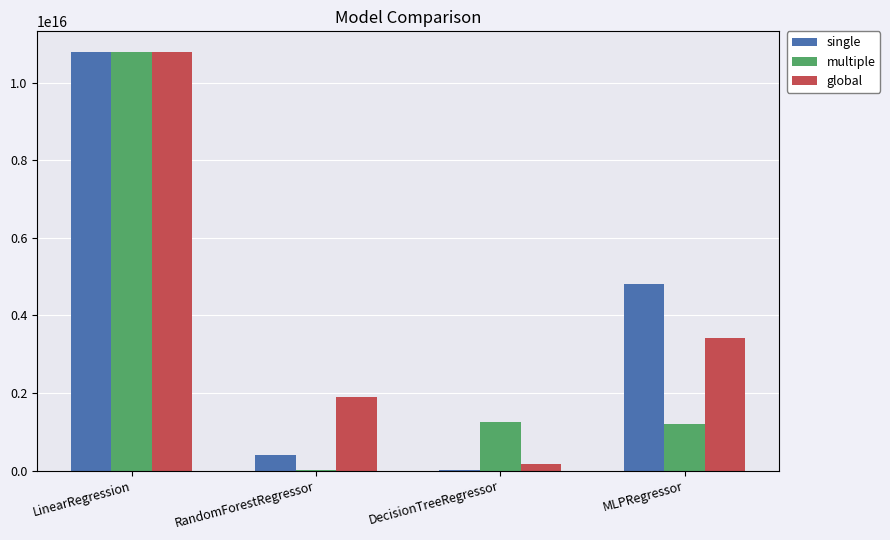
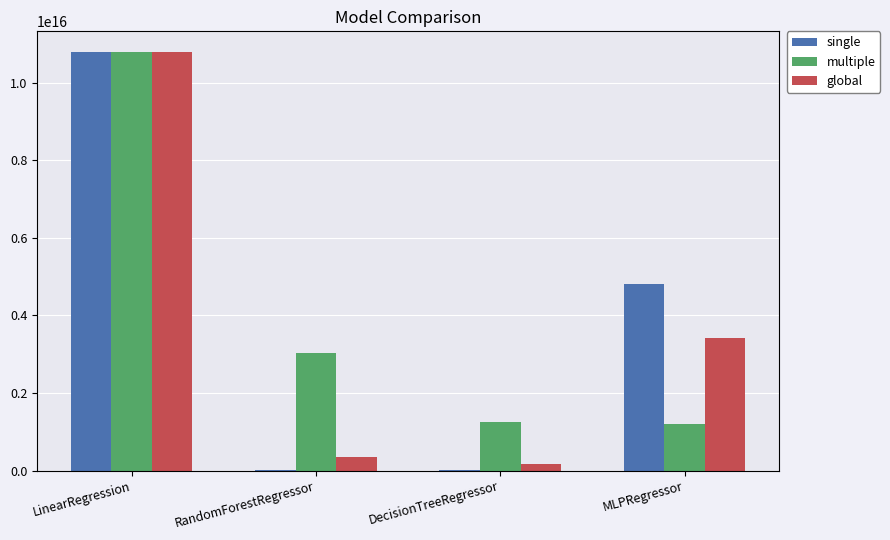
single, RandomForestRegressor: 400000000000000 -> 0
multiple, RandomForestRegressor: 0 -> 3000000000000000
global, RandomForestRegressor: 1900000000000000 -> 300000000000000
